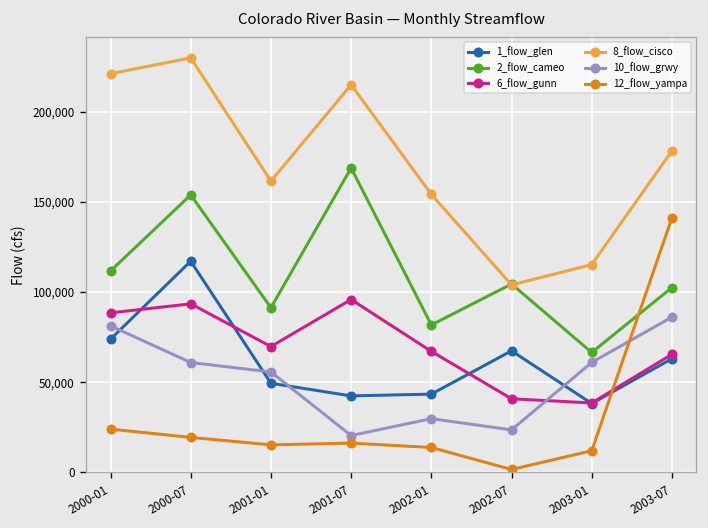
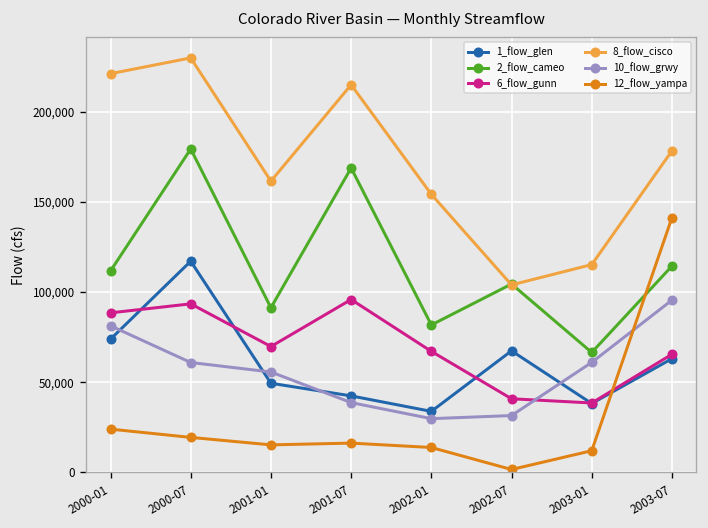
2_flow_cameo, 2000-07: 154,000 -> 179,000
10_flow_grwy, 2001-07: 20,000 -> 39,000
1_flow_glen, 2002-01: 43,000 -> 34,000
10_flow_grwy, 2002-07: 23,000 -> 31,000
2_flow_cameo, 2003-07: 103,000 -> 114,000
10_flow_grwy, 2003-07: 86,000 -> 96,000
